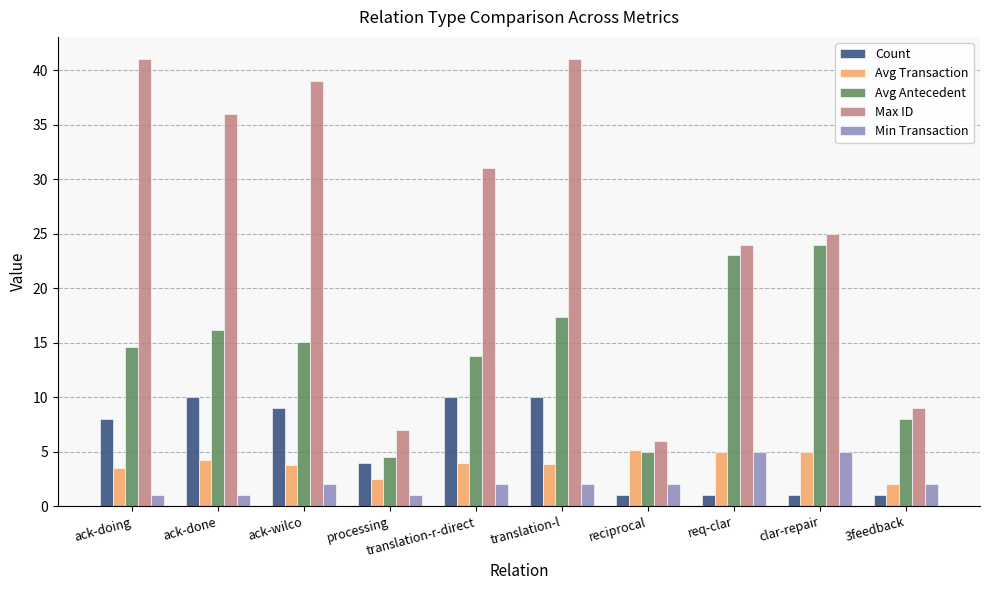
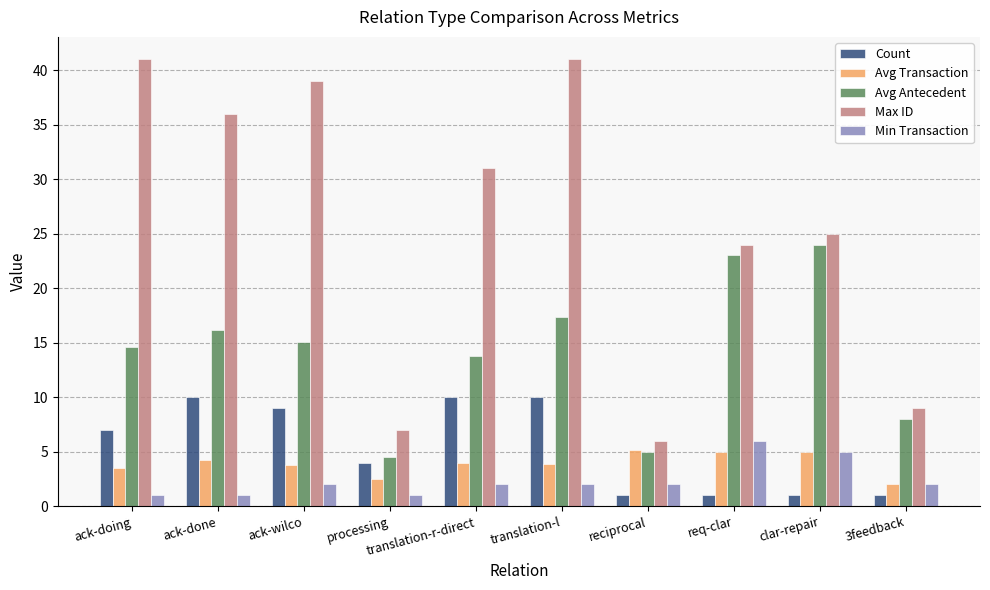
Count, ack-doing: 8 -> 7
Min Transaction, req-clar: 5 -> 6
